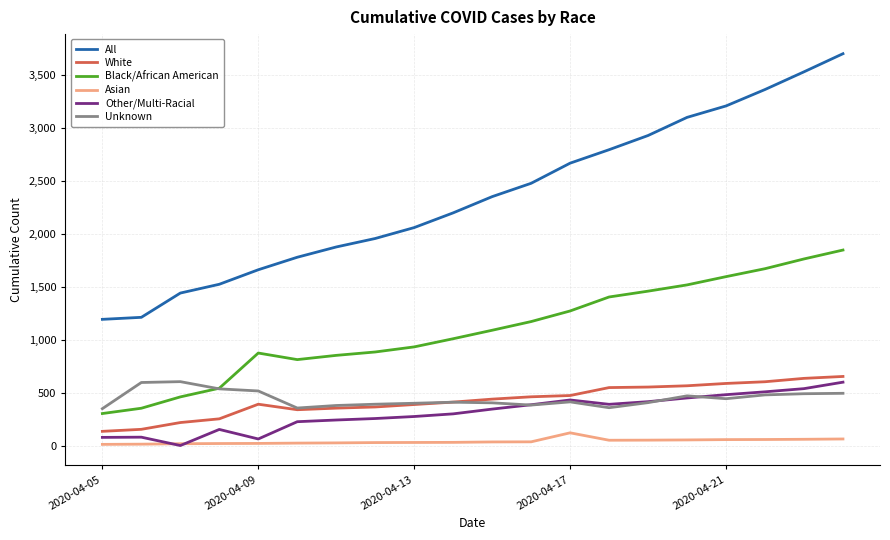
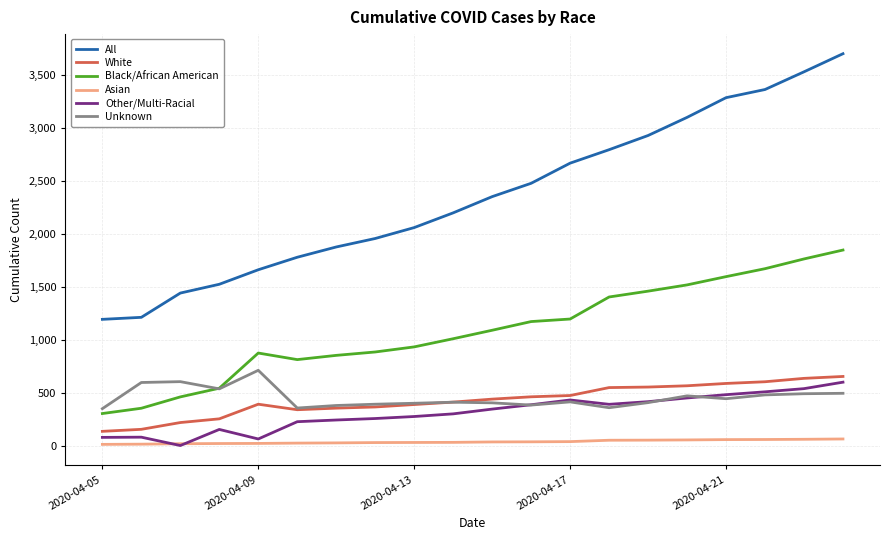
Unknown, 2020-04-09: 520 -> 710
Black/African American, 2020-04-17: 1,270 -> 1,200
Asian, 2020-04-17: 120 -> 40
All, 2020-04-21: 3,210 -> 3,280
